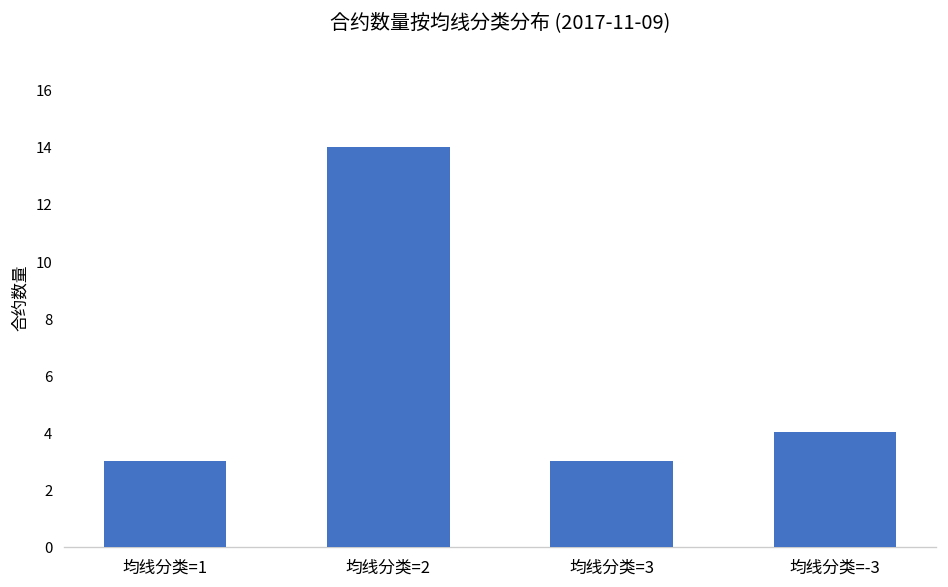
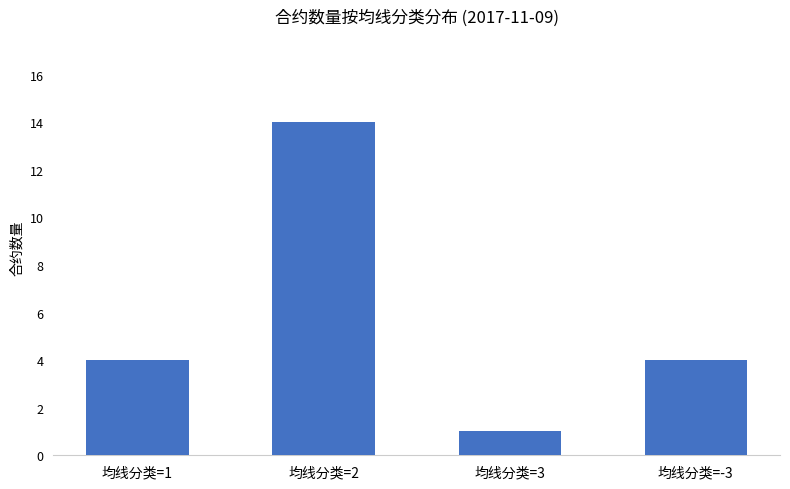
均线分类=1: 3 -> 4
均线分类=3: 3 -> 1
